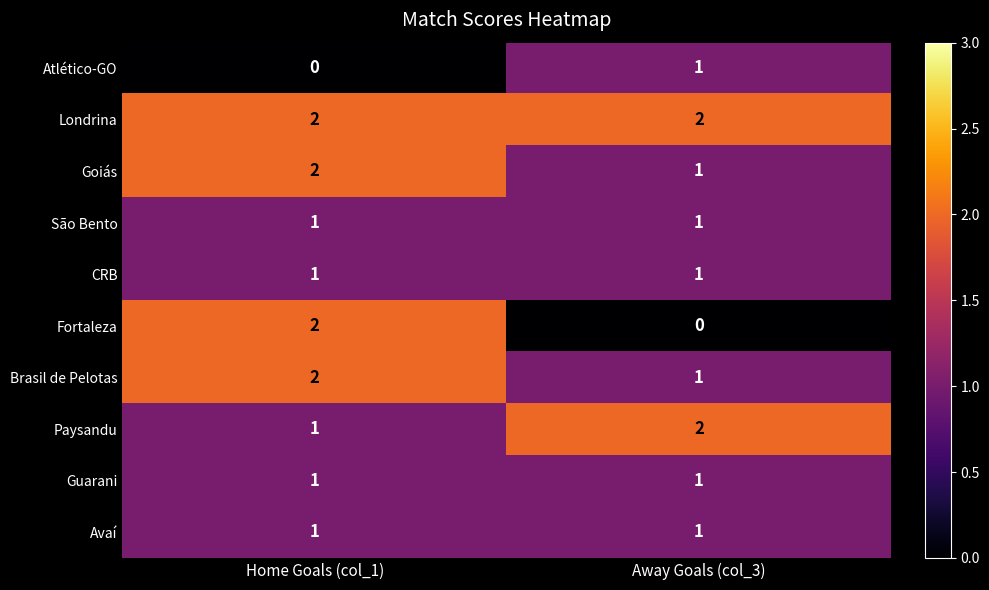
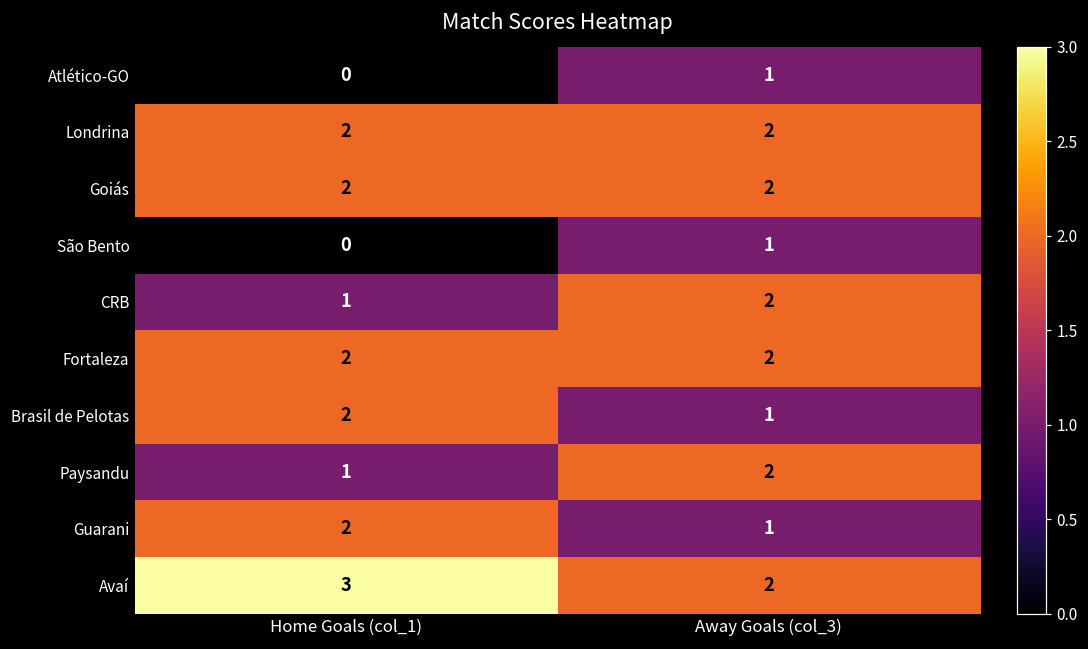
Goiás, Away Goals (col_3): 1 -> 2
São Bento, Home Goals (col_1): 1 -> 0
CRB, Away Goals (col_3): 1 -> 2
Fortaleza, Away Goals (col_3): 0 -> 2
Guarani, Home Goals (col_1): 1 -> 2
Avaí, Home Goals (col_1): 1 -> 3
Avaí, Away Goals (col_3): 1 -> 2
